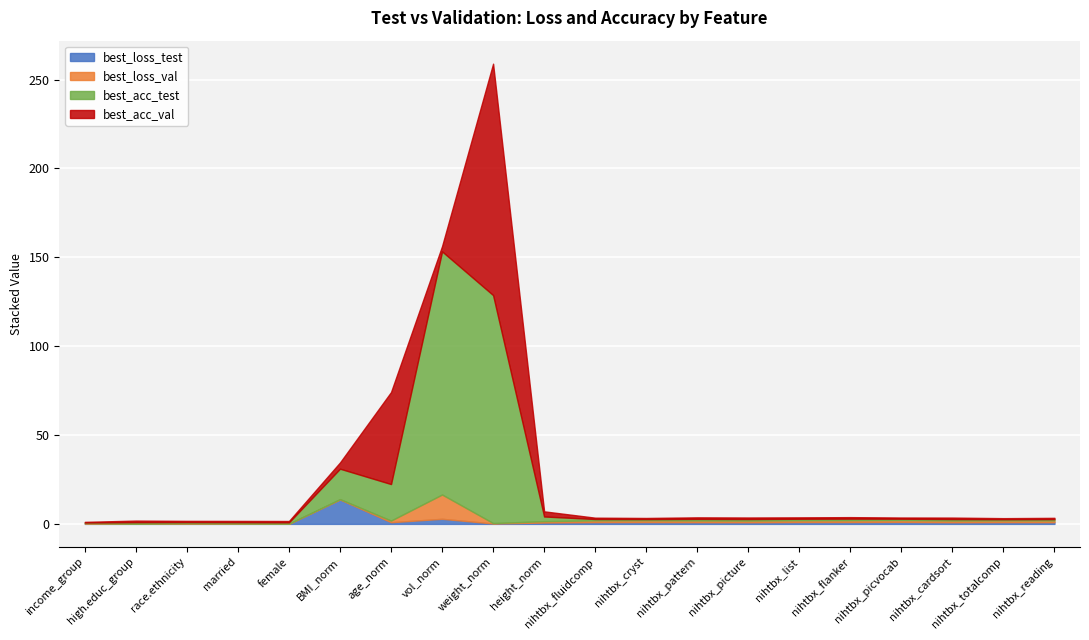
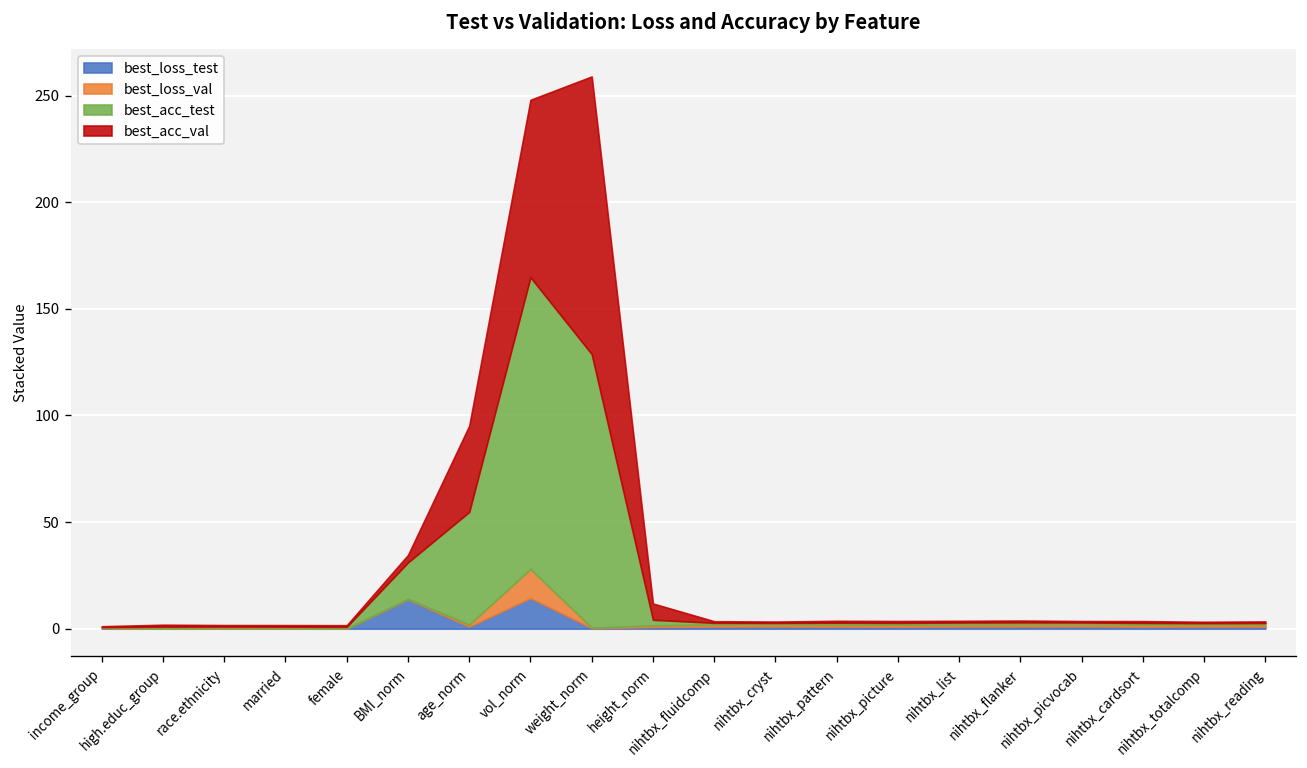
best_acc_test, age_norm: 21 -> 53
best_acc_val, age_norm: 52 -> 40
best_loss_test, vol_norm: 3 -> 14
best_acc_val, vol_norm: 3 -> 83
best_acc_val, height_norm: 3 -> 8
